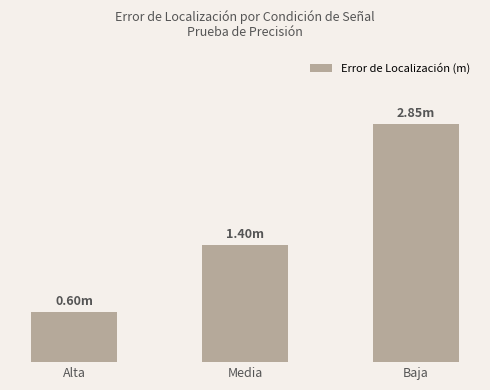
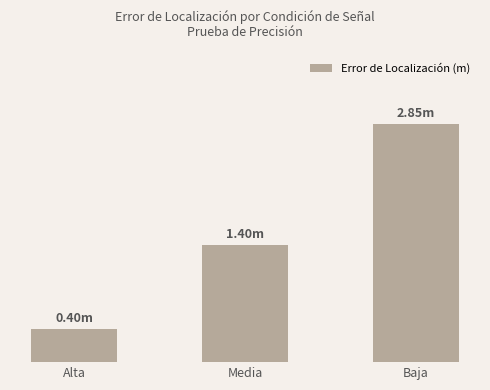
Alta: 0.60m -> 0.40m
